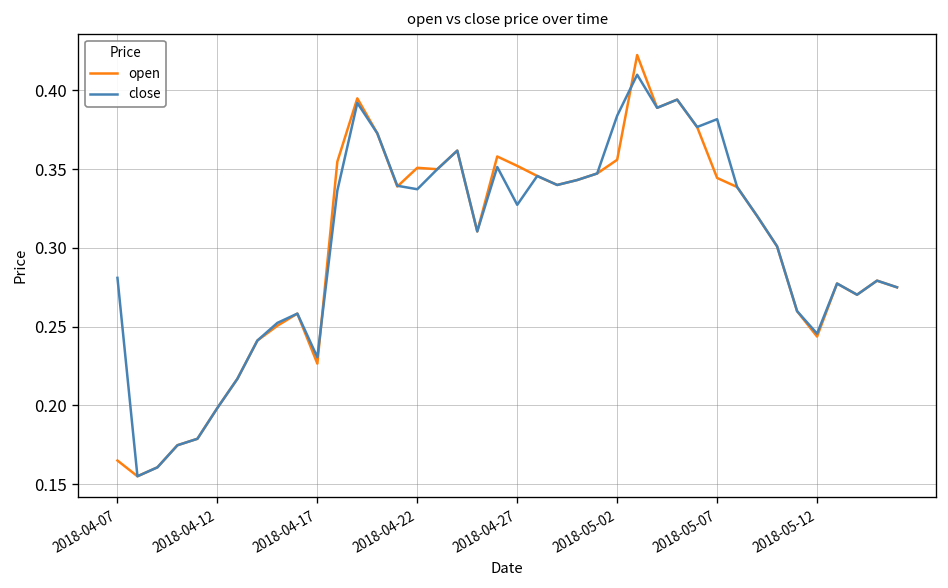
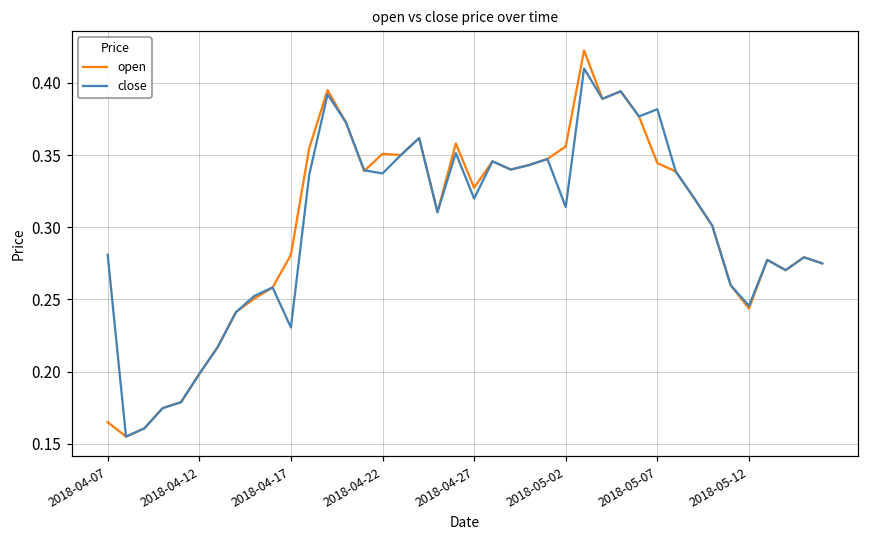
open, 2018-04-17: 0.227 -> 0.281
open, 2018-04-27: 0.352 -> 0.327
close, 2018-04-27: 0.327 -> 0.320
close, 2018-05-02: 0.384 -> 0.314
